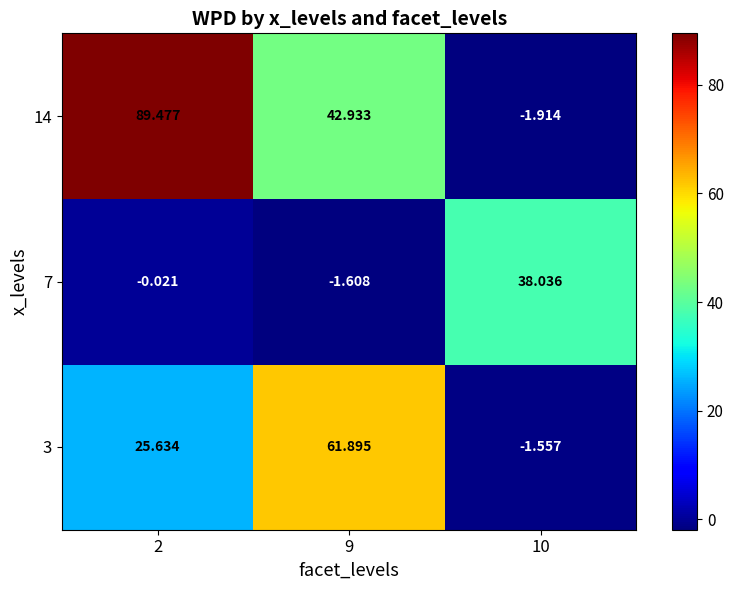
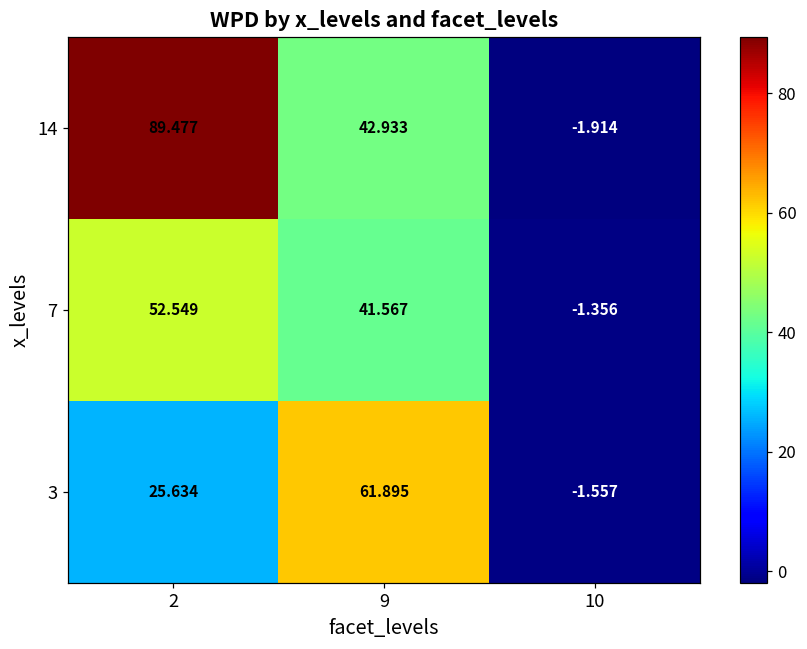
7, 2: -0.021 -> 52.549
7, 9: -1.608 -> 41.567
7, 10: 38.036 -> -1.356
